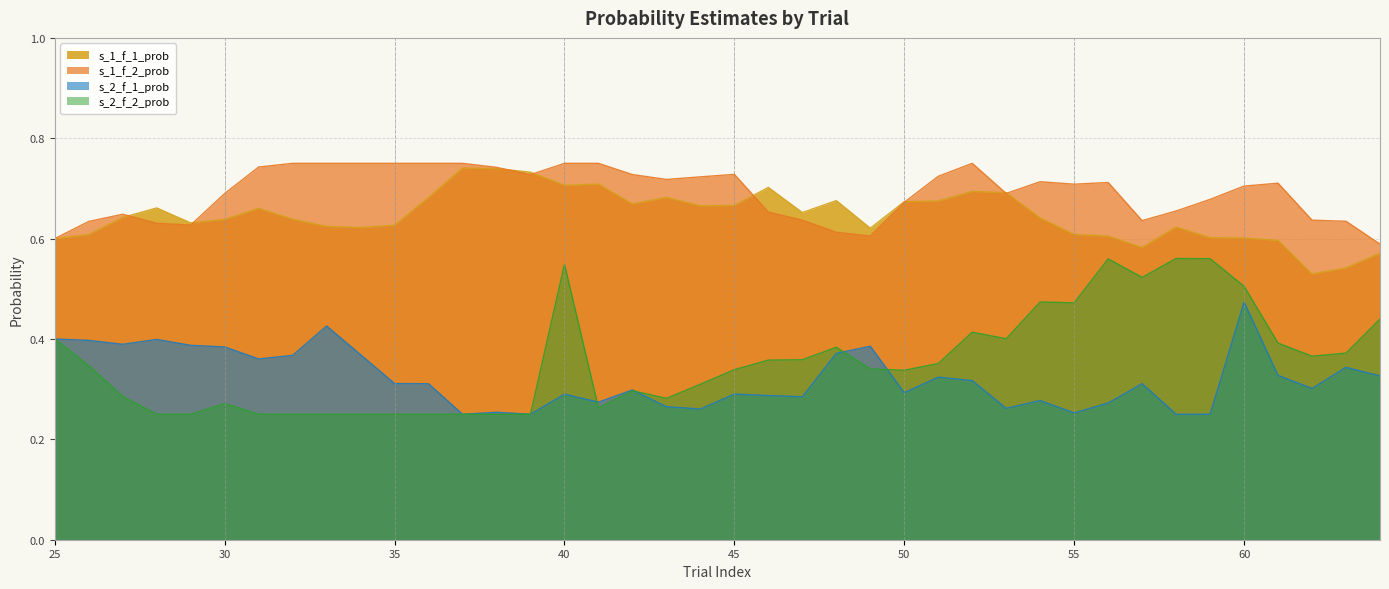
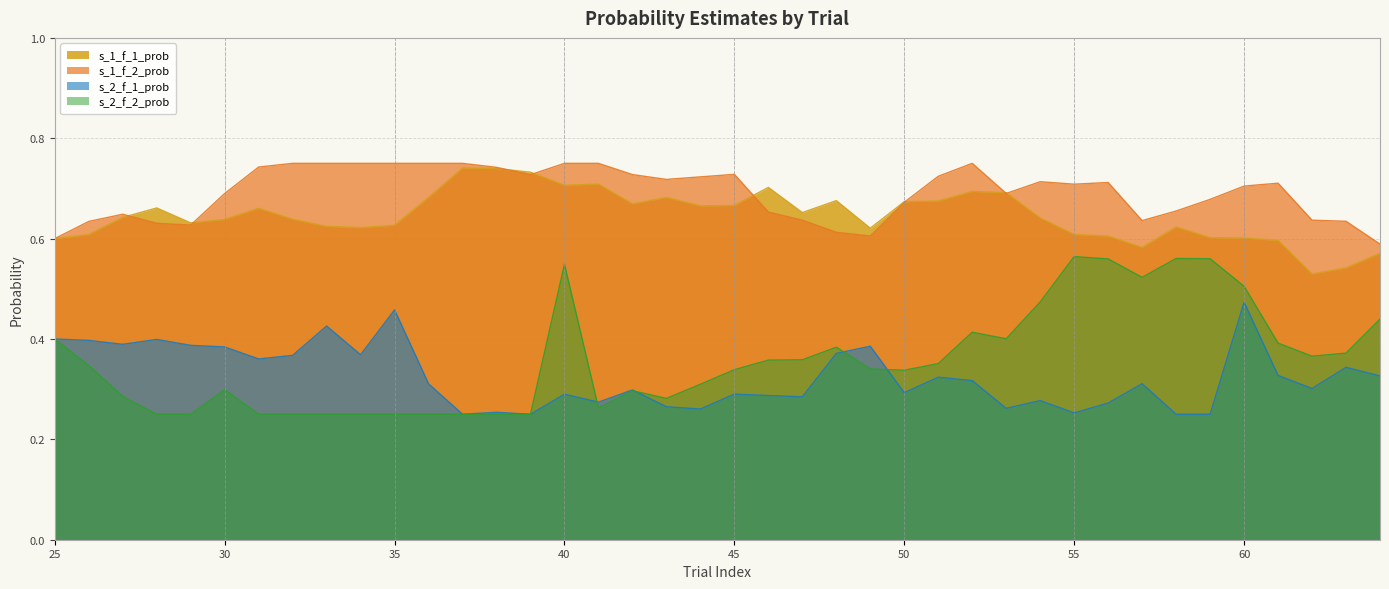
s_2_f_2_prob, 30: 0.27 -> 0.30
s_2_f_1_prob, 35: 0.31 -> 0.46
s_2_f_2_prob, 55: 0.47 -> 0.56
